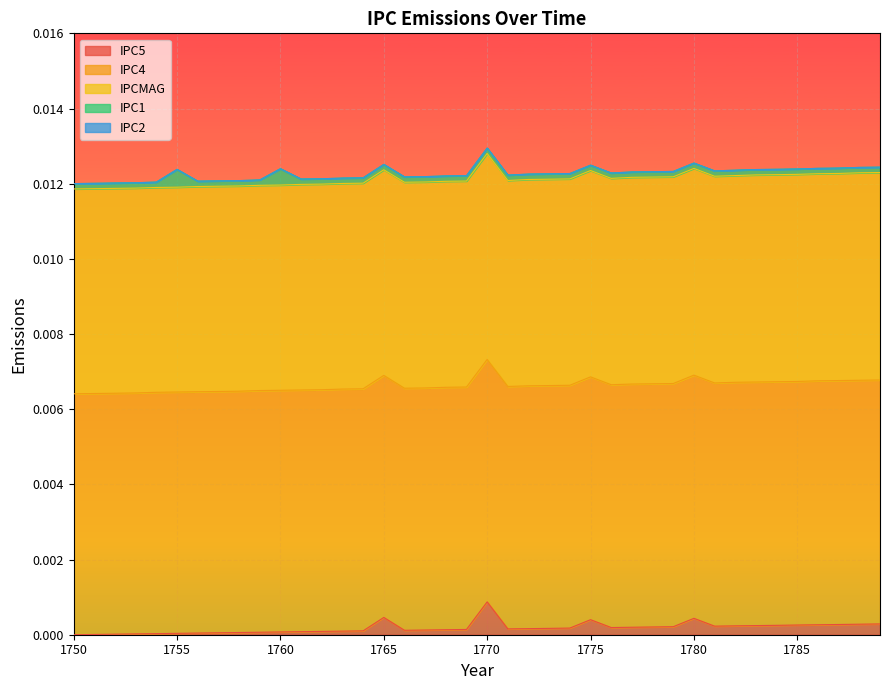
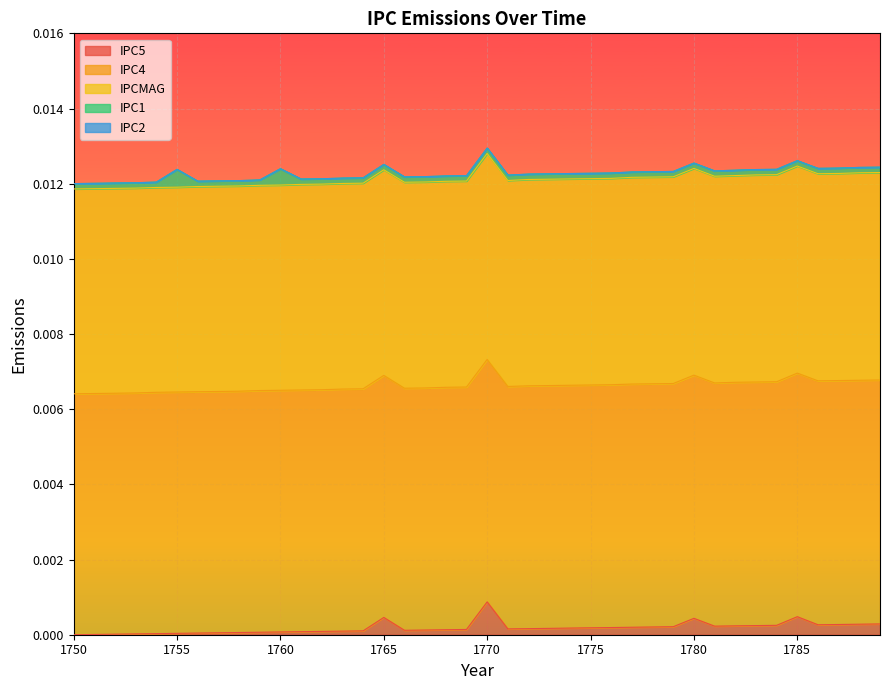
IPC5, 1775: 0.0004 -> 0.0002
IPC5, 1785: 0.0003 -> 0.0005
